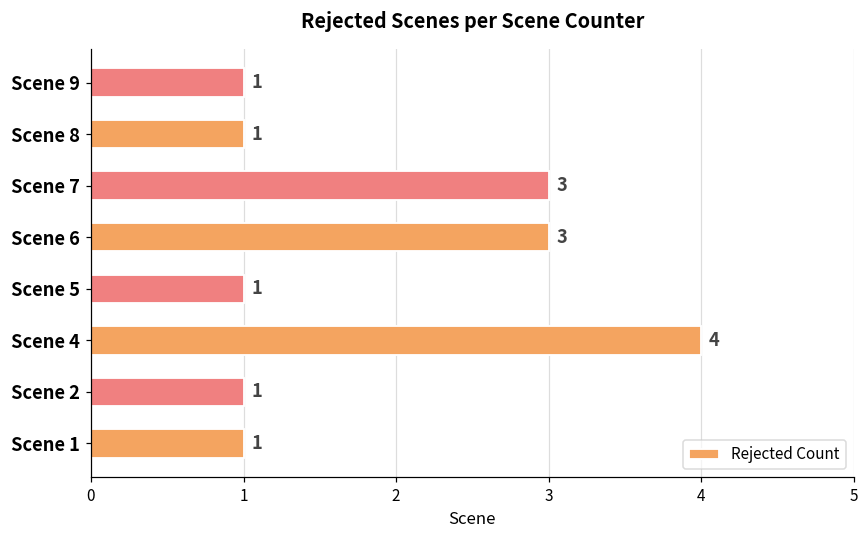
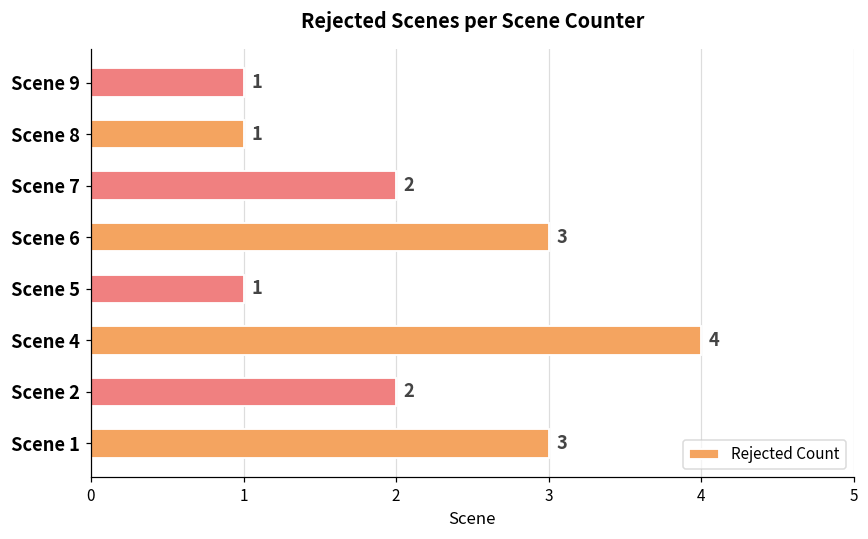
Scene 7: 3 -> 2
Scene 2: 1 -> 2
Scene 1: 1 -> 3
